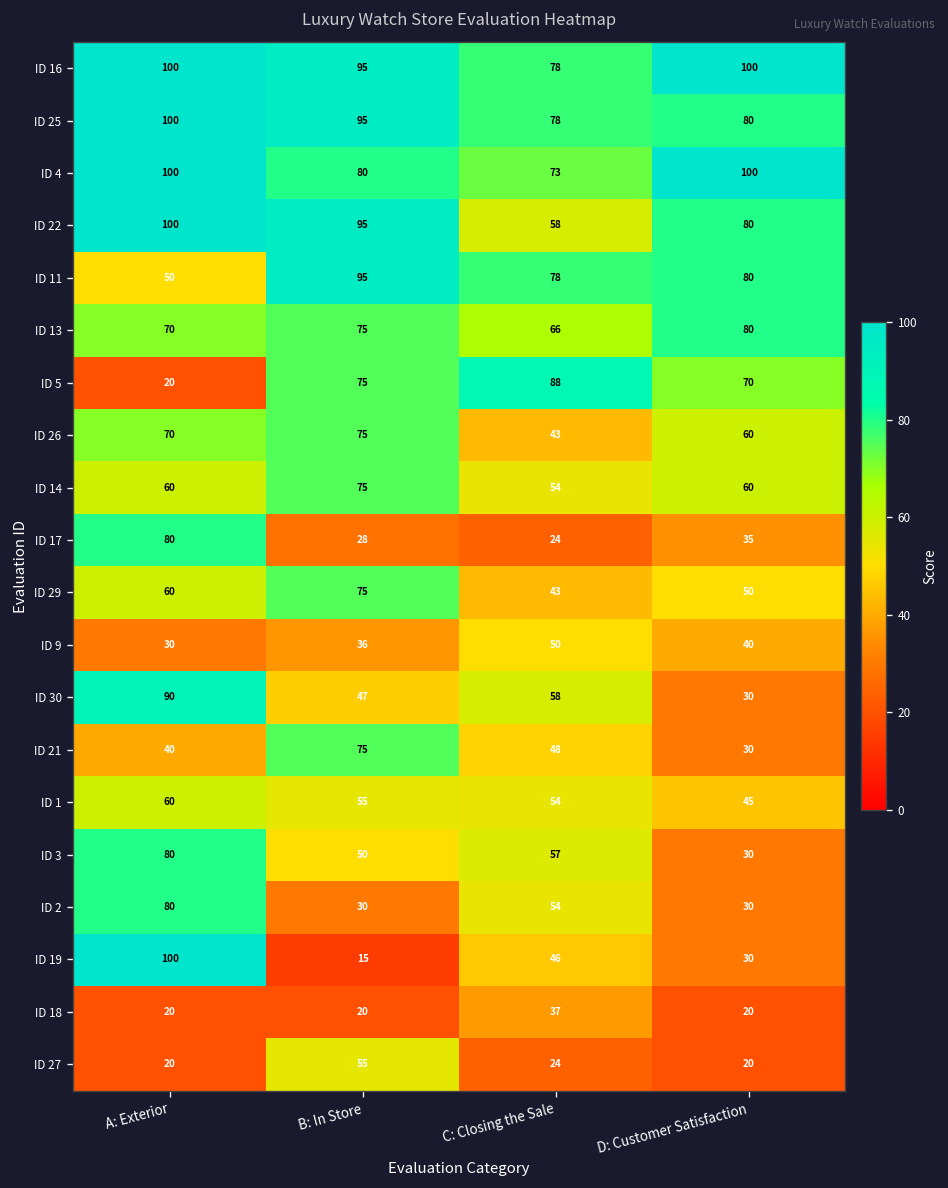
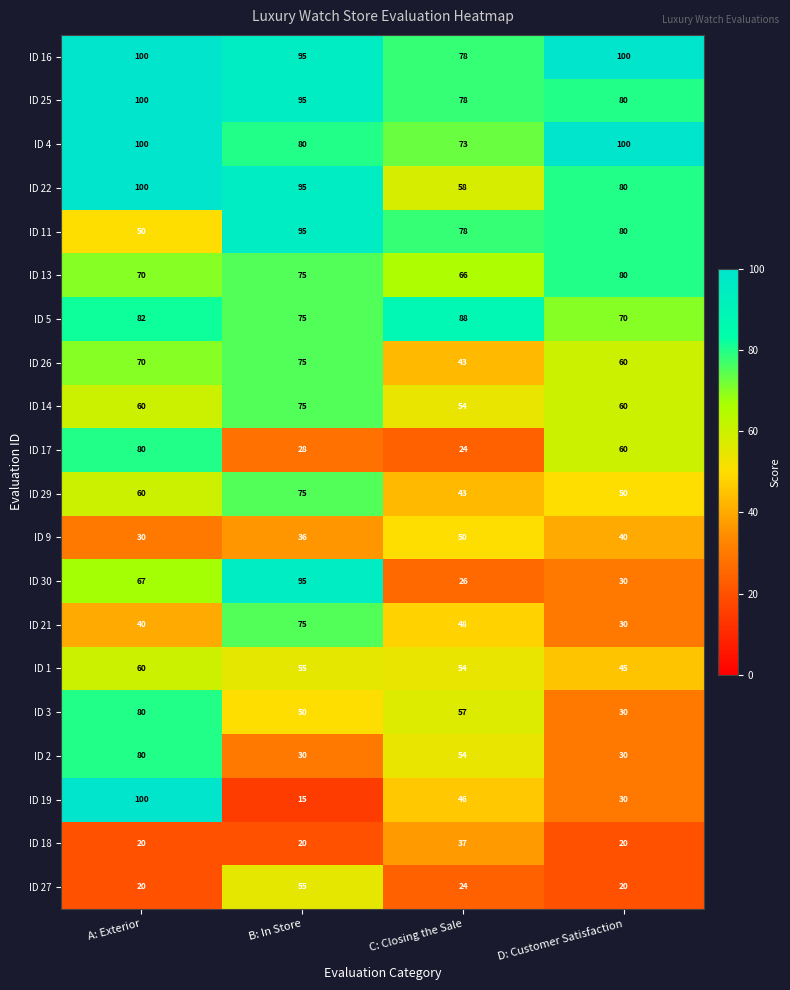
ID 5, A: Exterior: 20 -> 82
ID 17, D: Customer Satisfaction: 35 -> 60
ID 30, A: Exterior: 90 -> 67
ID 30, B: In Store: 47 -> 95
ID 30, C: Closing the Sale: 58 -> 26
